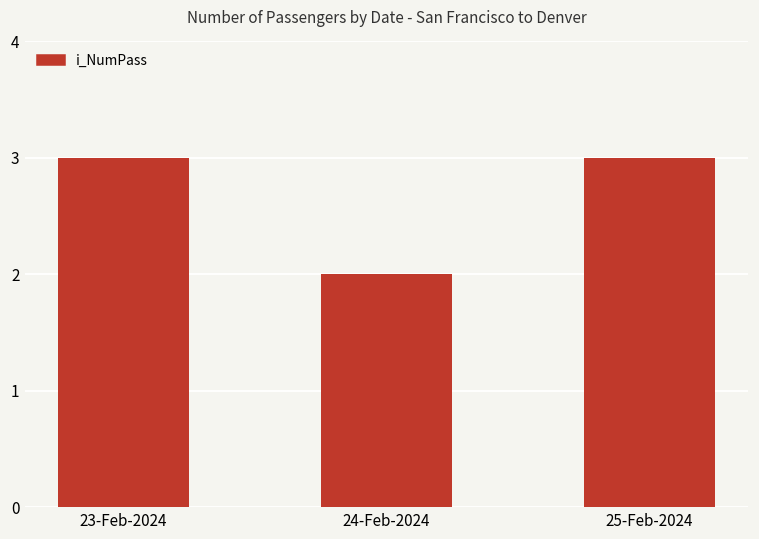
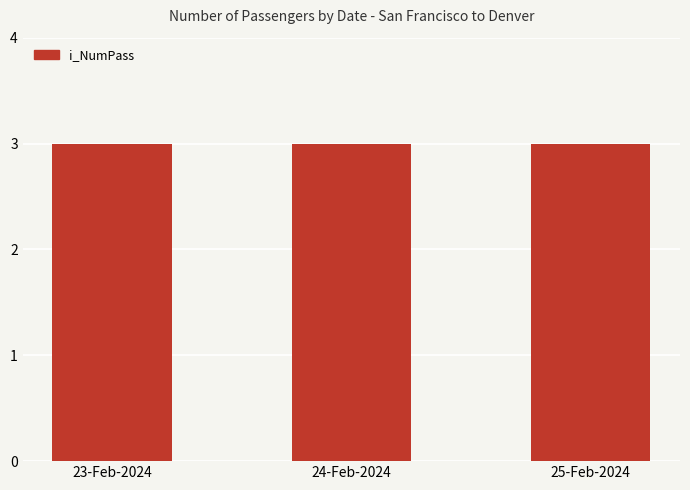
24-Feb-2024: 2 -> 3
